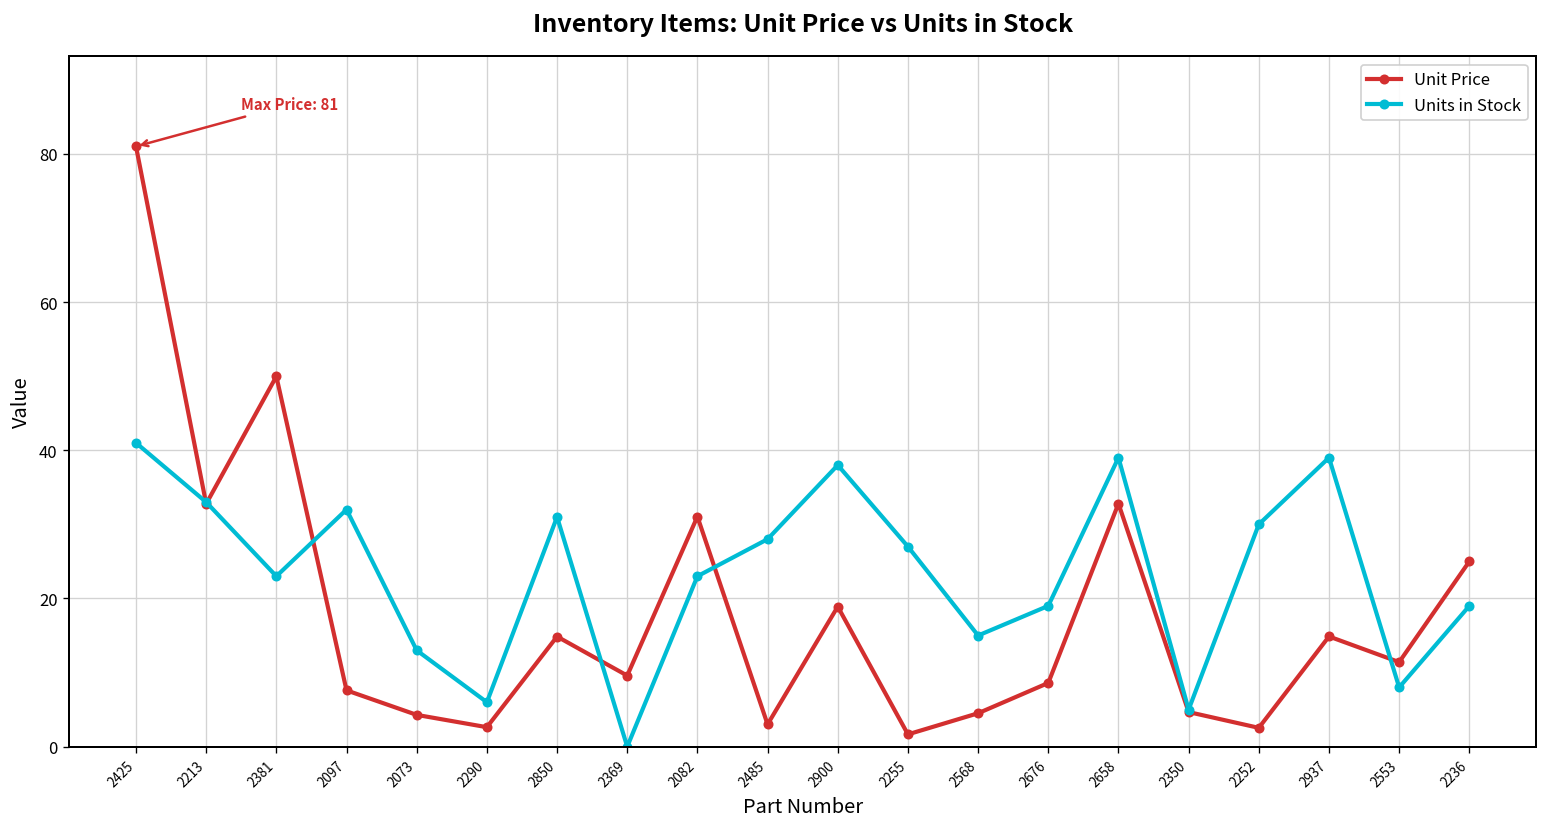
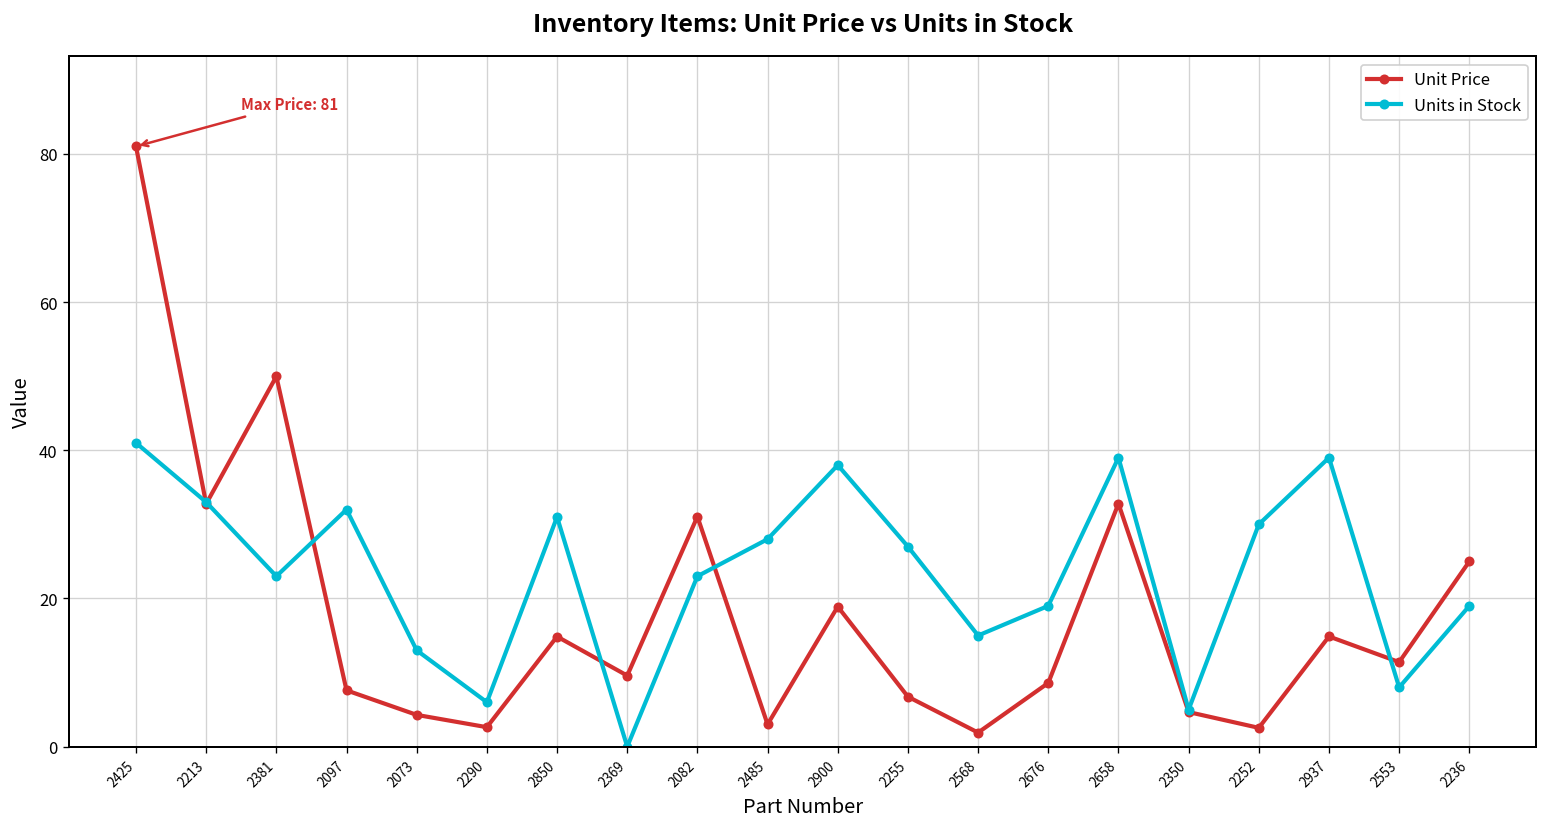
Unit Price, 2255: 2 -> 7
Unit Price, 2568: 5 -> 2
